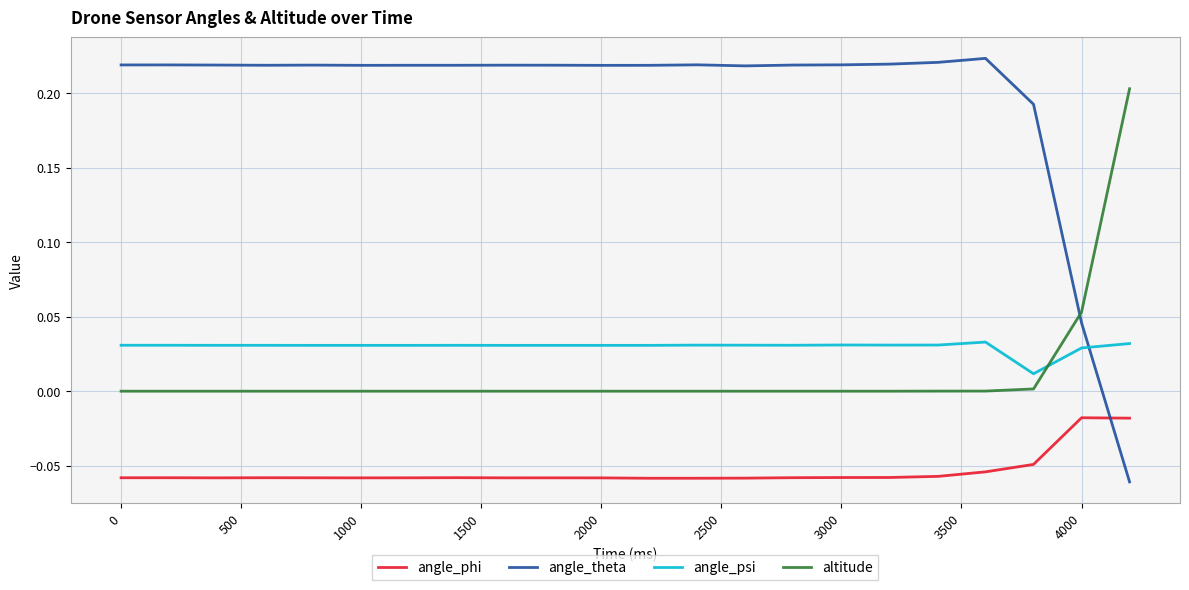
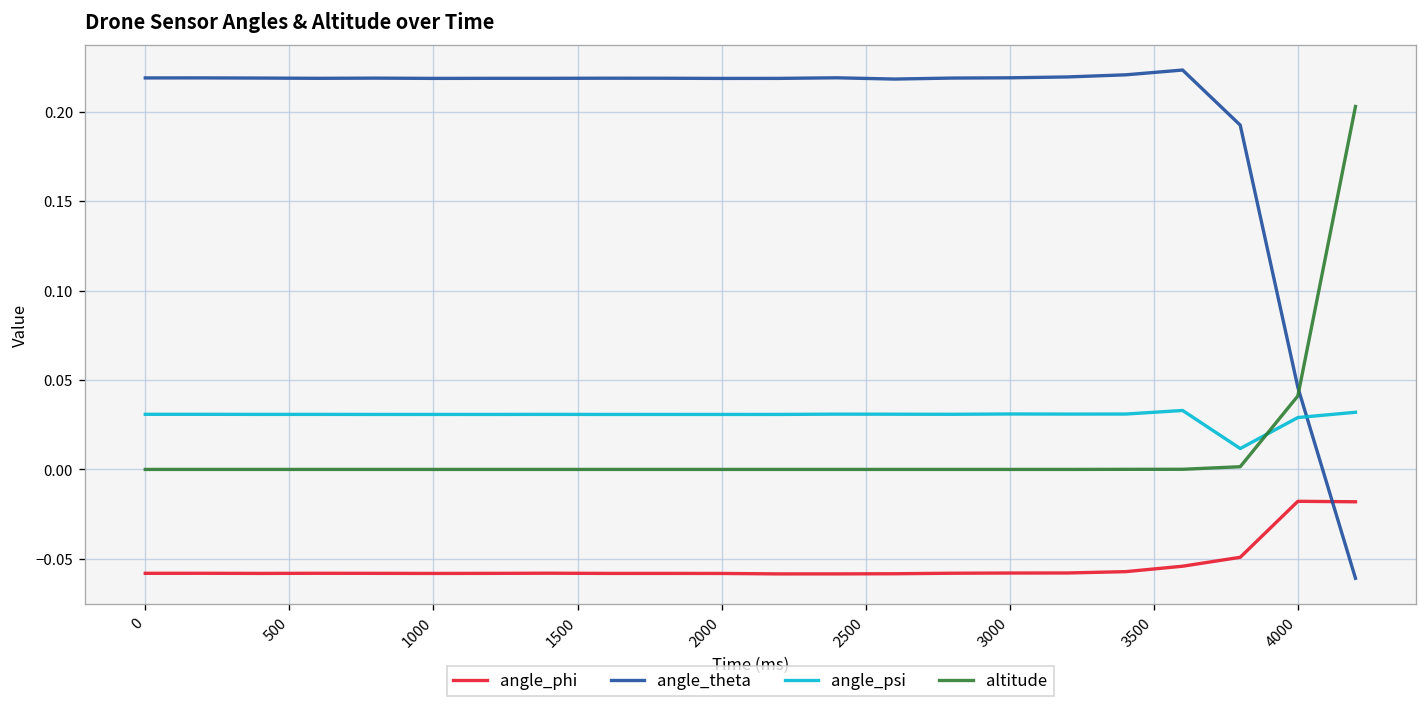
altitude, 4000: 0.053 -> 0.041
